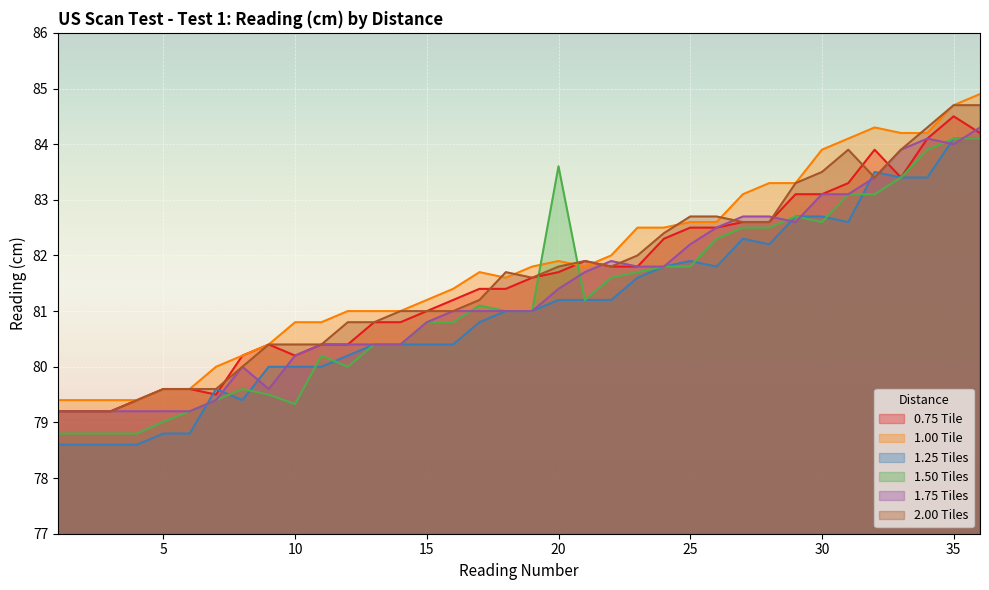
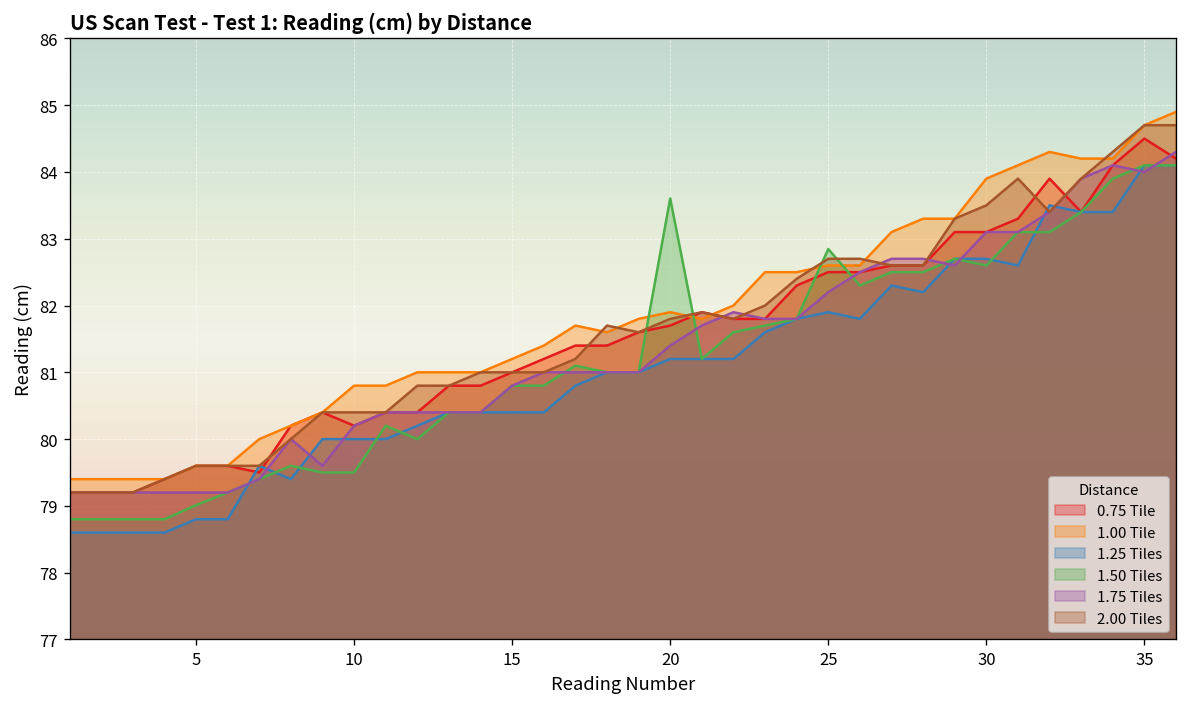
1.50 Tiles, 10: 79.3 -> 79.5
1.50 Tiles, 25: 81.8 -> 82.8
